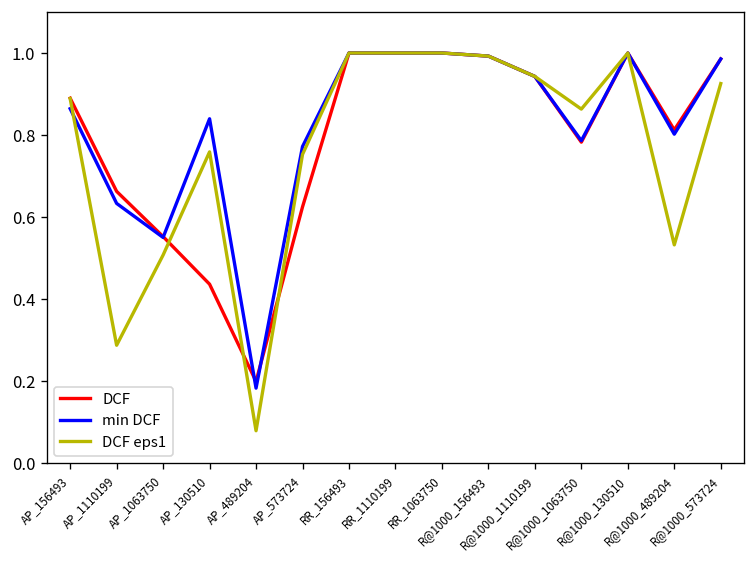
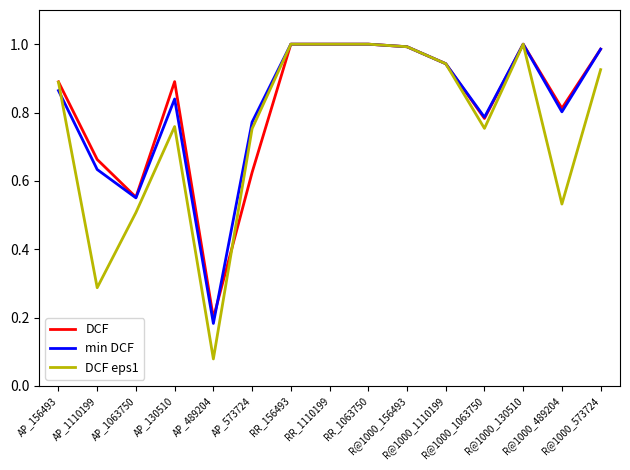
DCF, AP_130510: 0.44 -> 0.89
DCF eps1, R@1000_1063750: 0.86 -> 0.75
